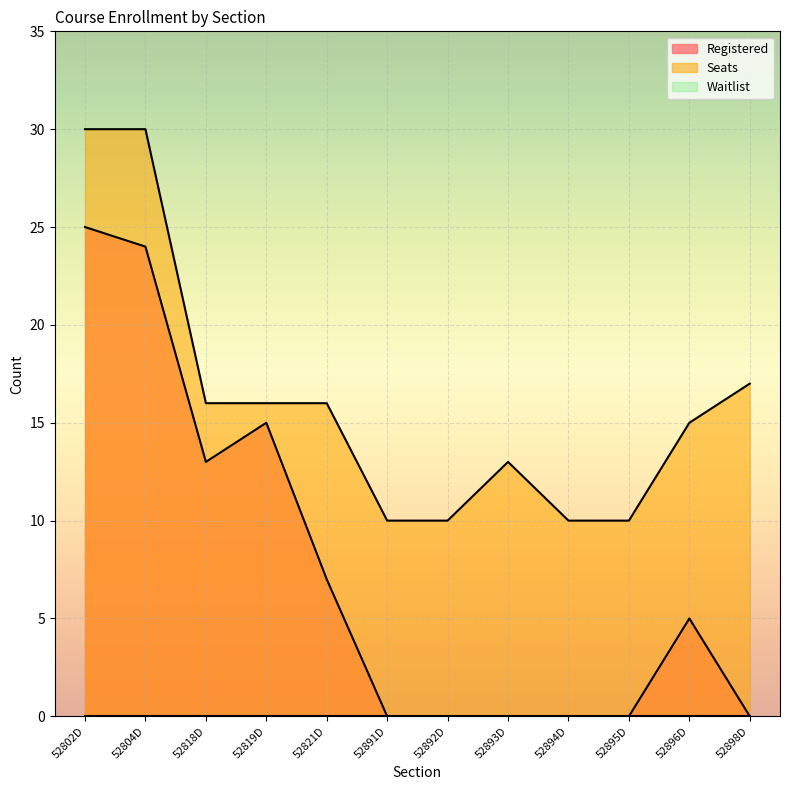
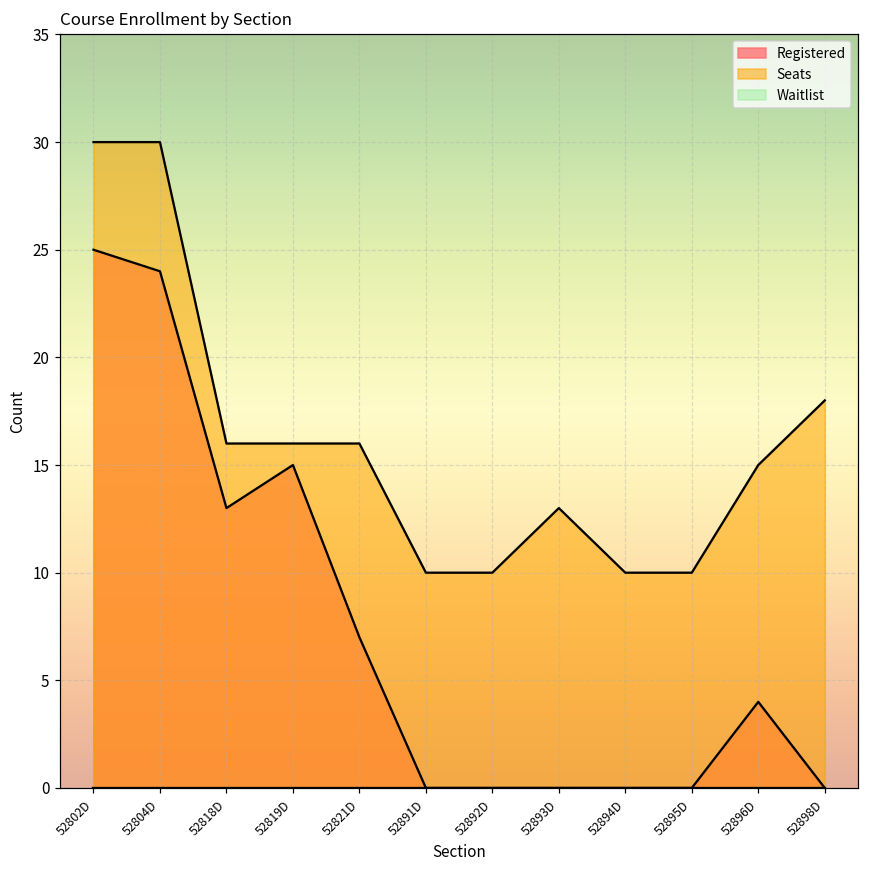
Registered, 52896D: 5 -> 4
Seats, 52898D: 17 -> 18
